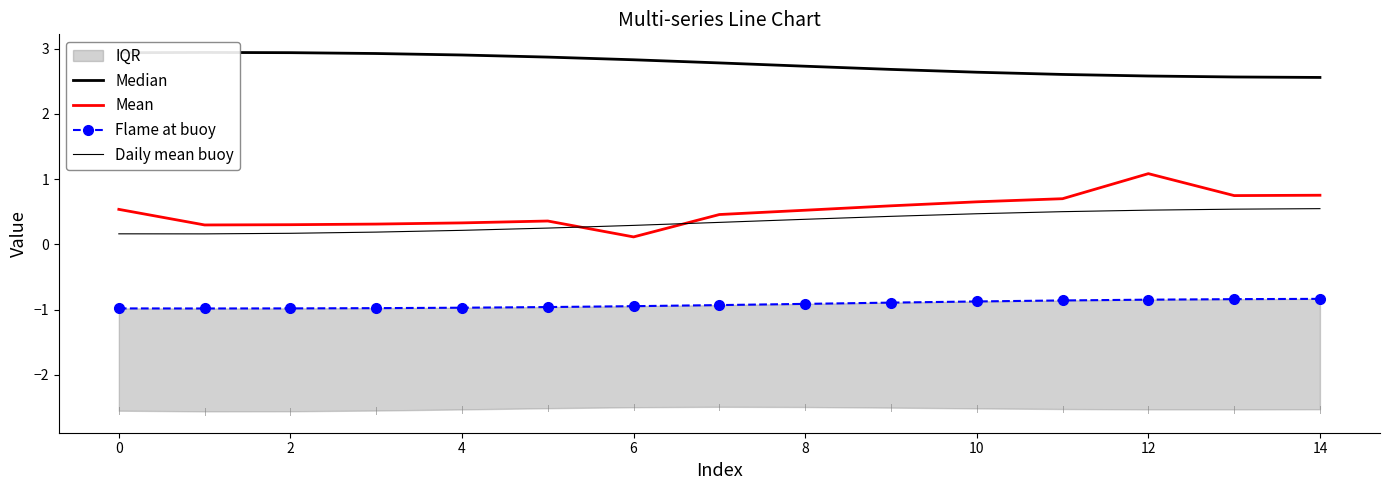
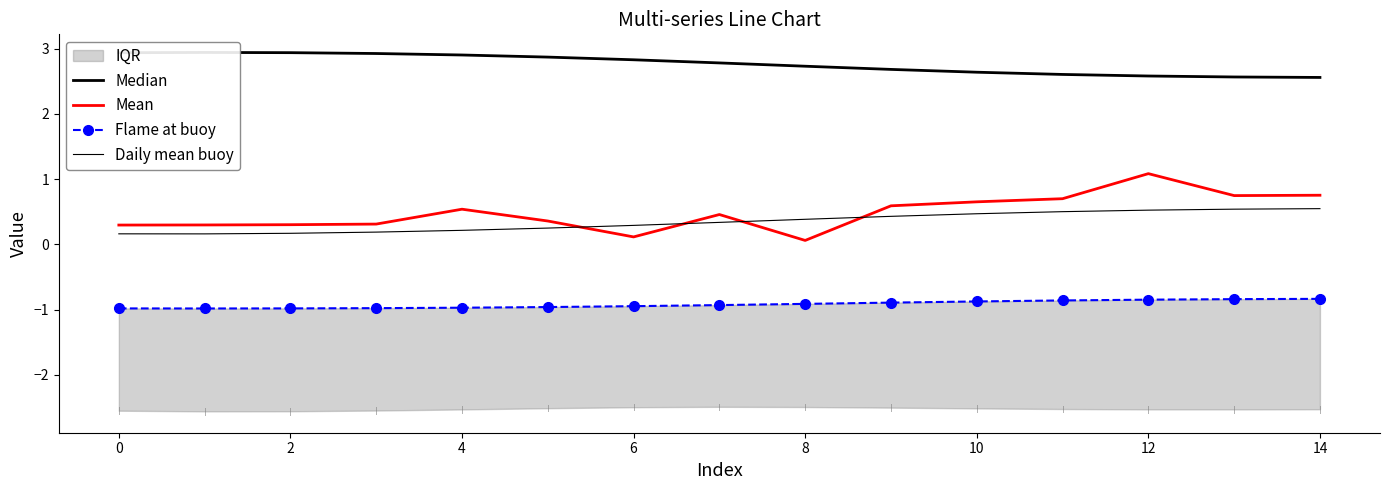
Mean, 0: 0.5 -> 0.3
Mean, 4: 0.3 -> 0.5
Mean, 8: 0.5 -> 0.1
